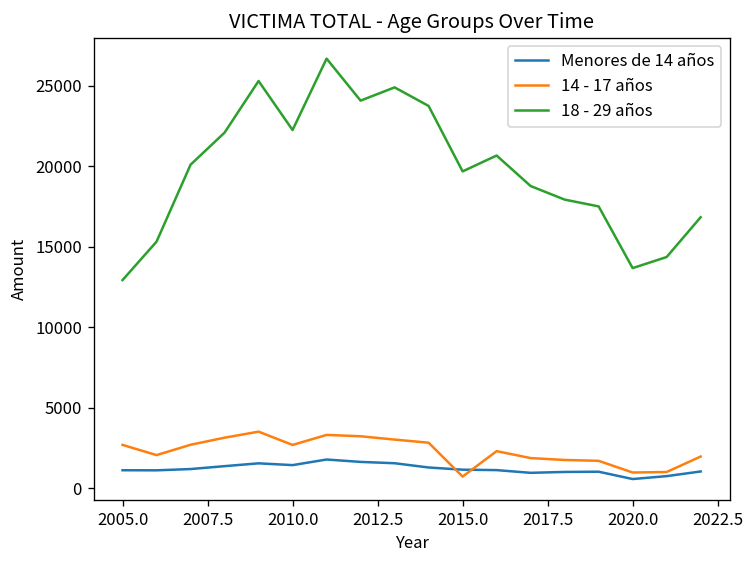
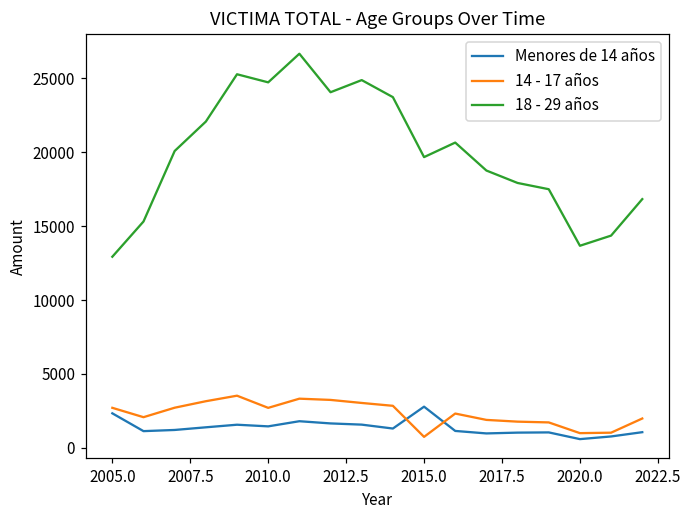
Menores de 14 años, 2005.0: 1100 -> 2300
18 - 29 años, 2010.0: 22200 -> 24700
Menores de 14 años, 2015.0: 1200 -> 2800
